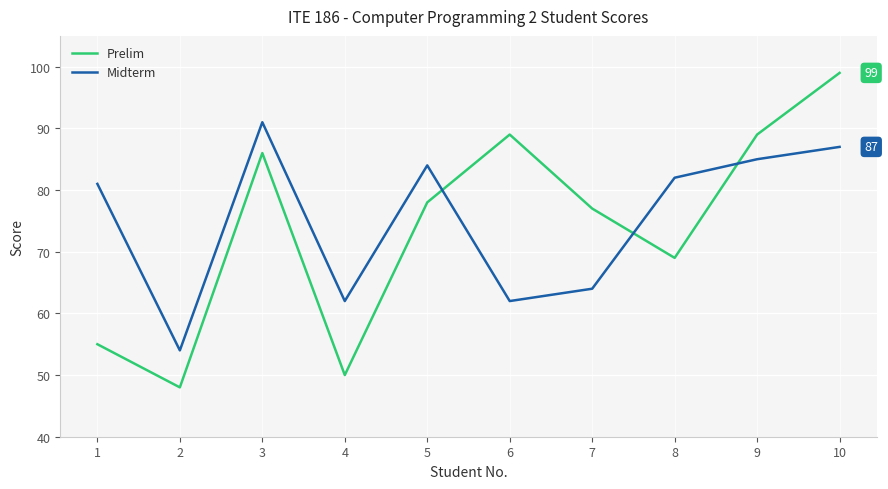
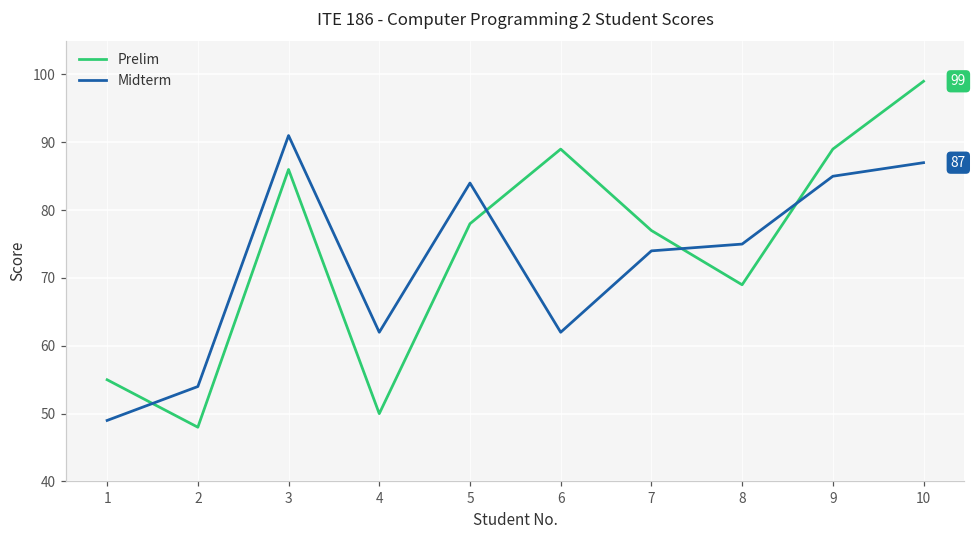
Midterm, 1: 81 -> 49
Midterm, 7: 64 -> 74
Midterm, 8: 82 -> 75
